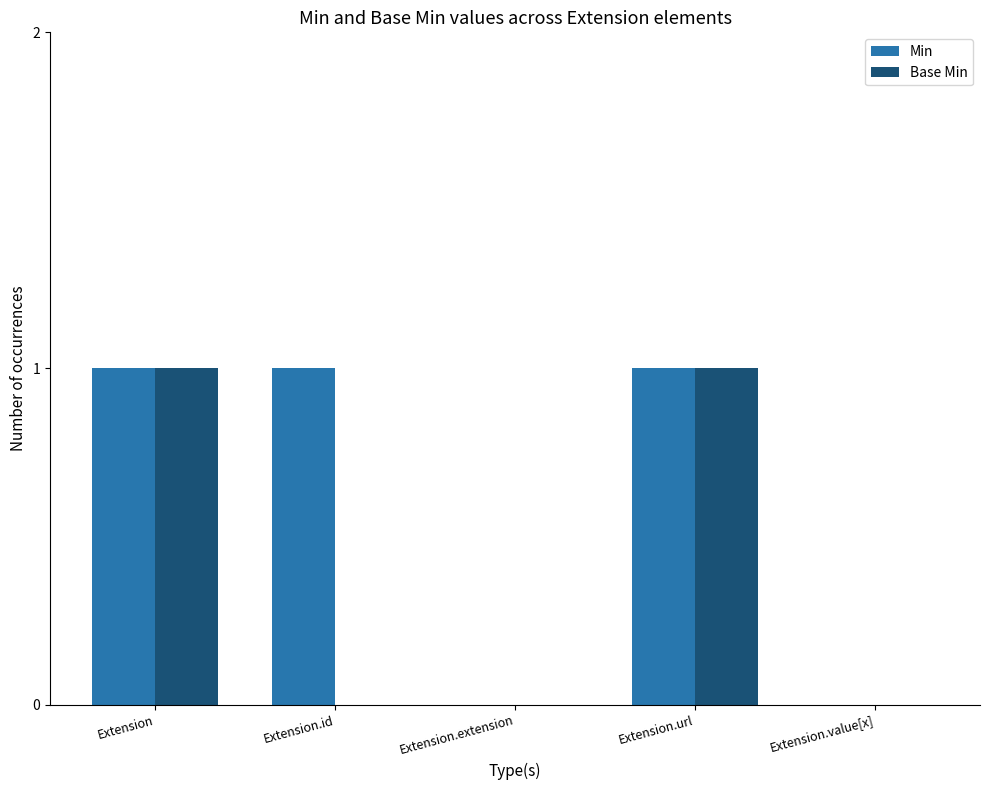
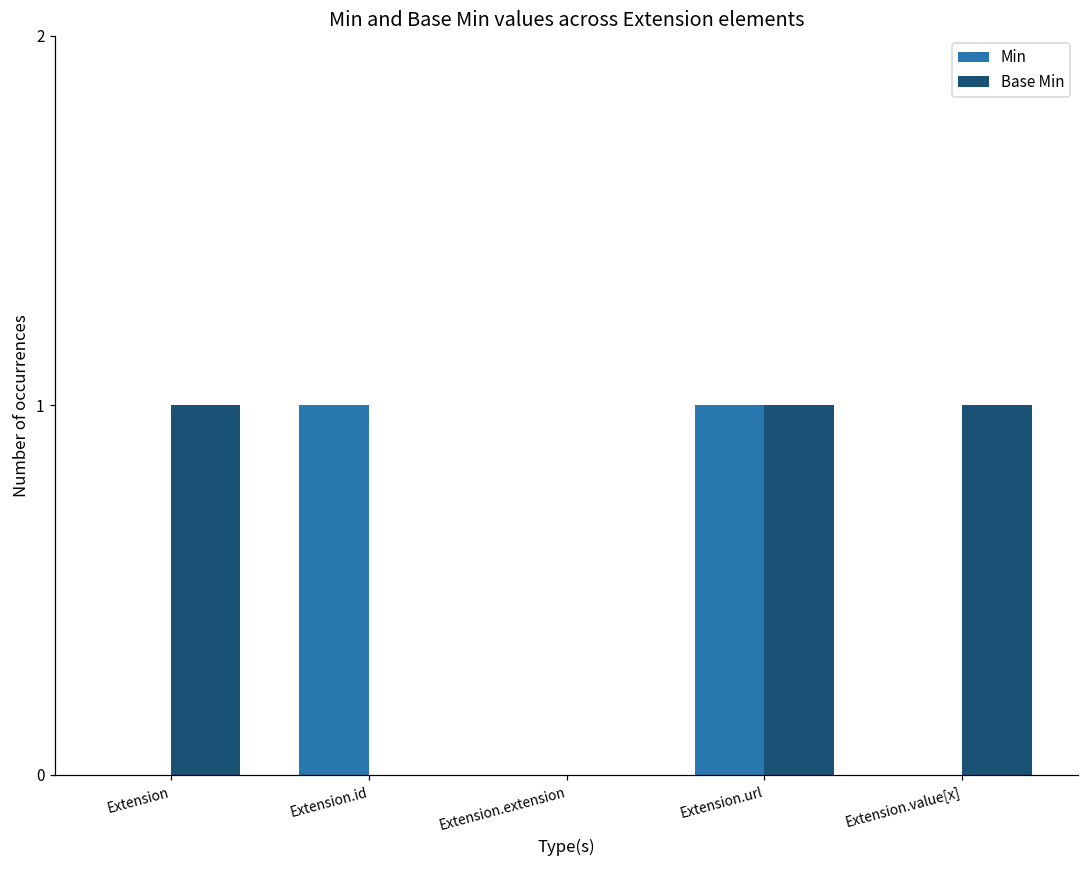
Min, Extension: 1 -> 0
Base Min, Extension.value[x]: 0 -> 1
